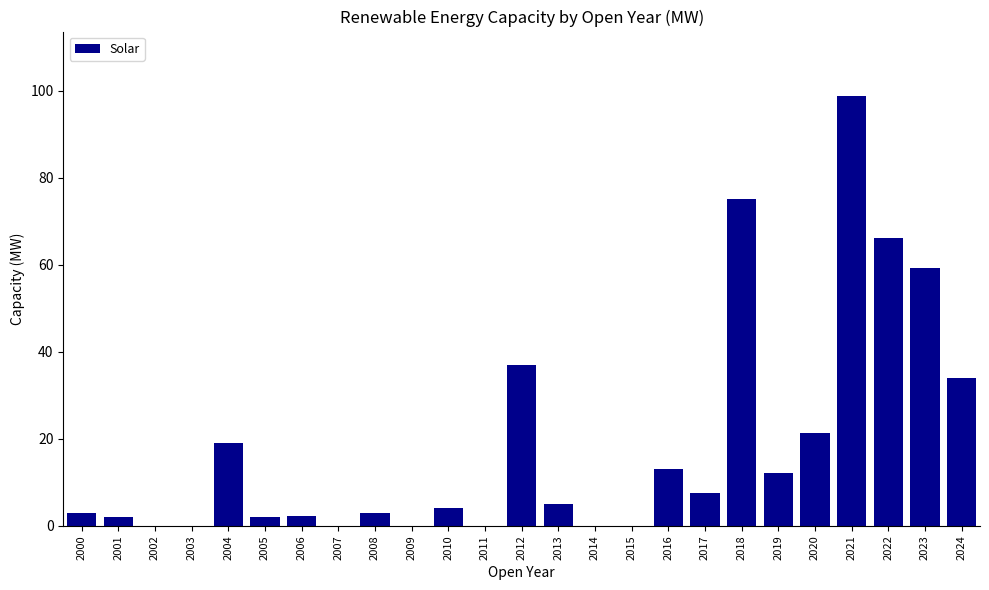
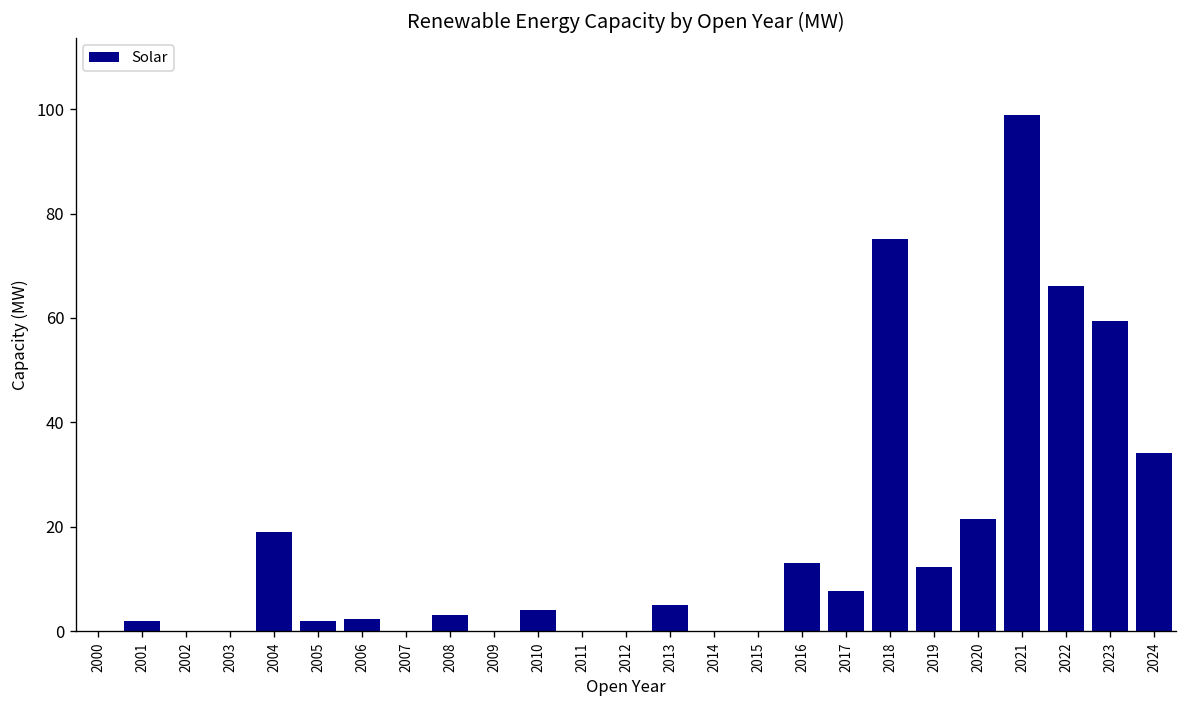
2000: 3 -> 0
2012: 37 -> 0
